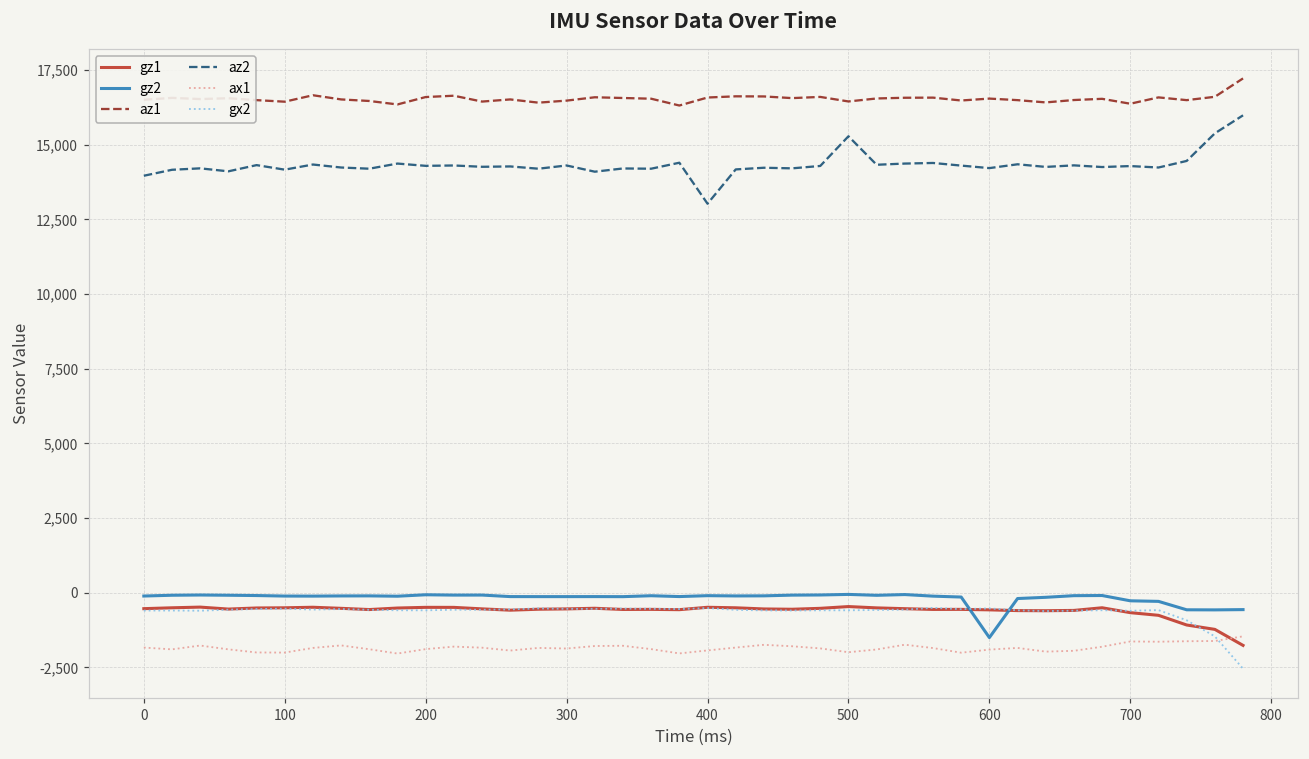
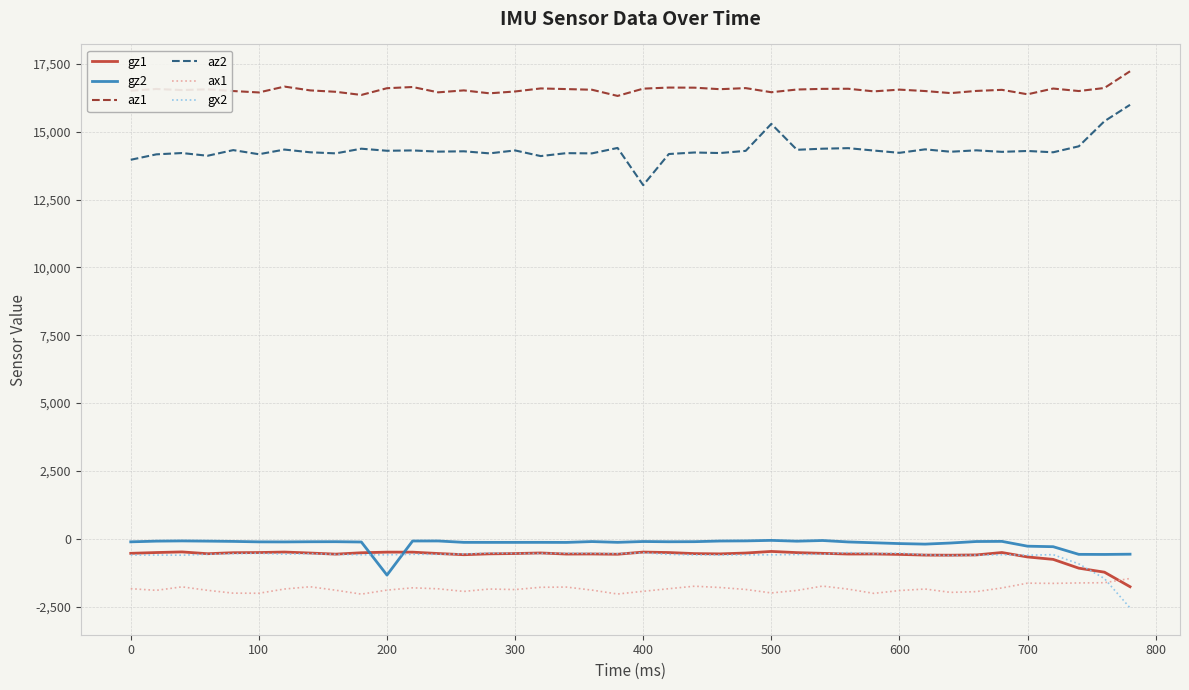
gz2, 200: -100 -> -1,300
gz2, 600: -1,500 -> -200
